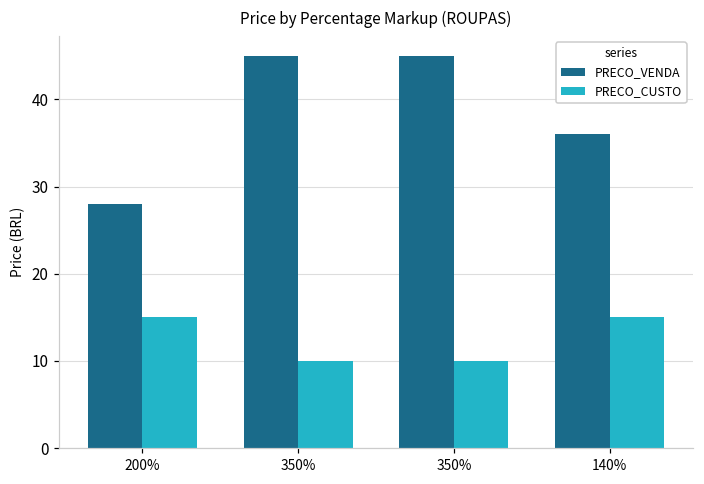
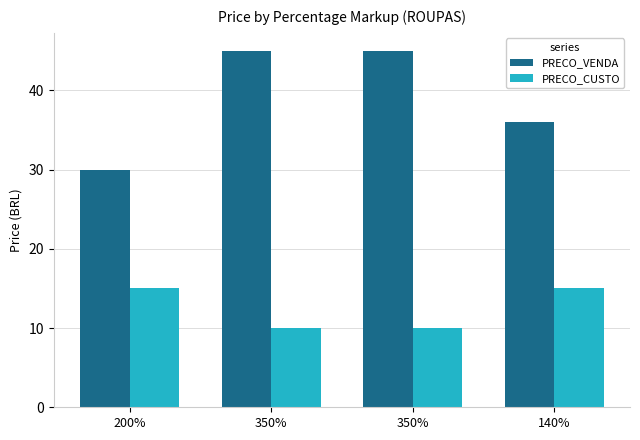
PRECO_VENDA, 200%: 28 -> 30
